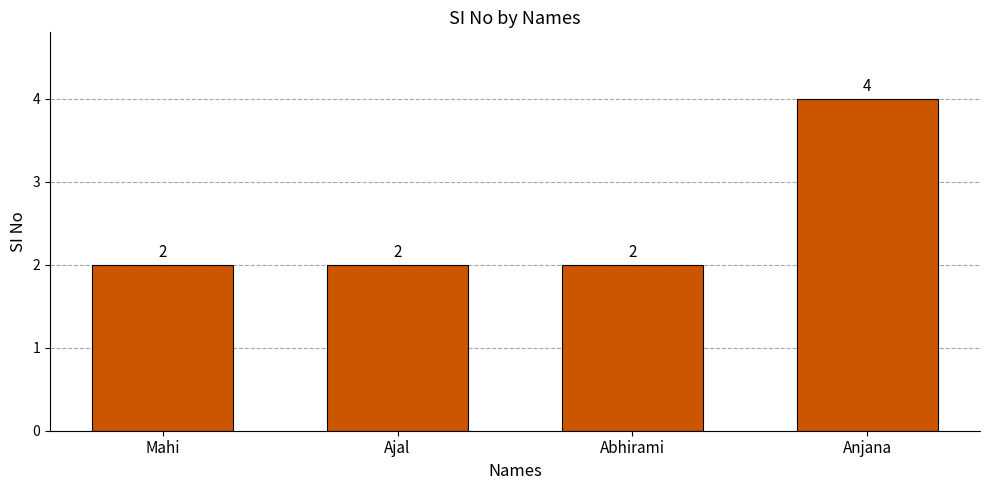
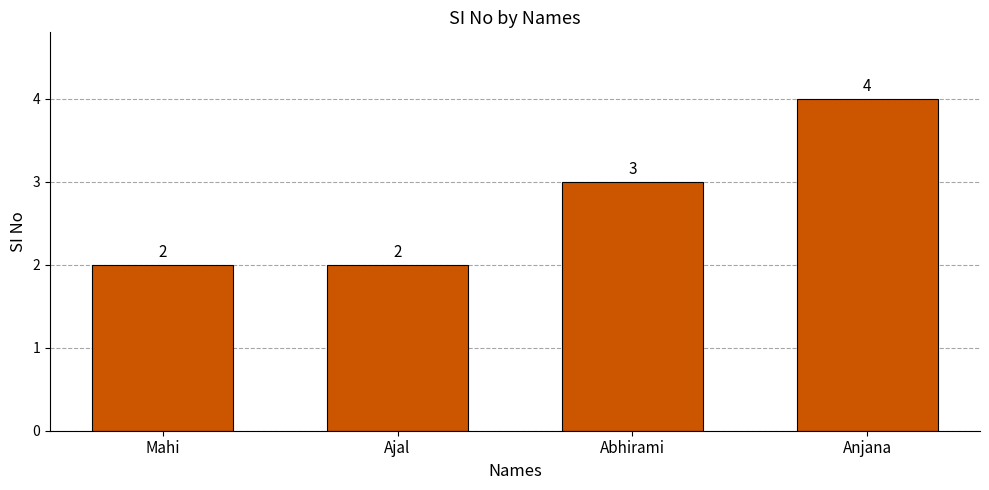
Abhirami: 2 -> 3
